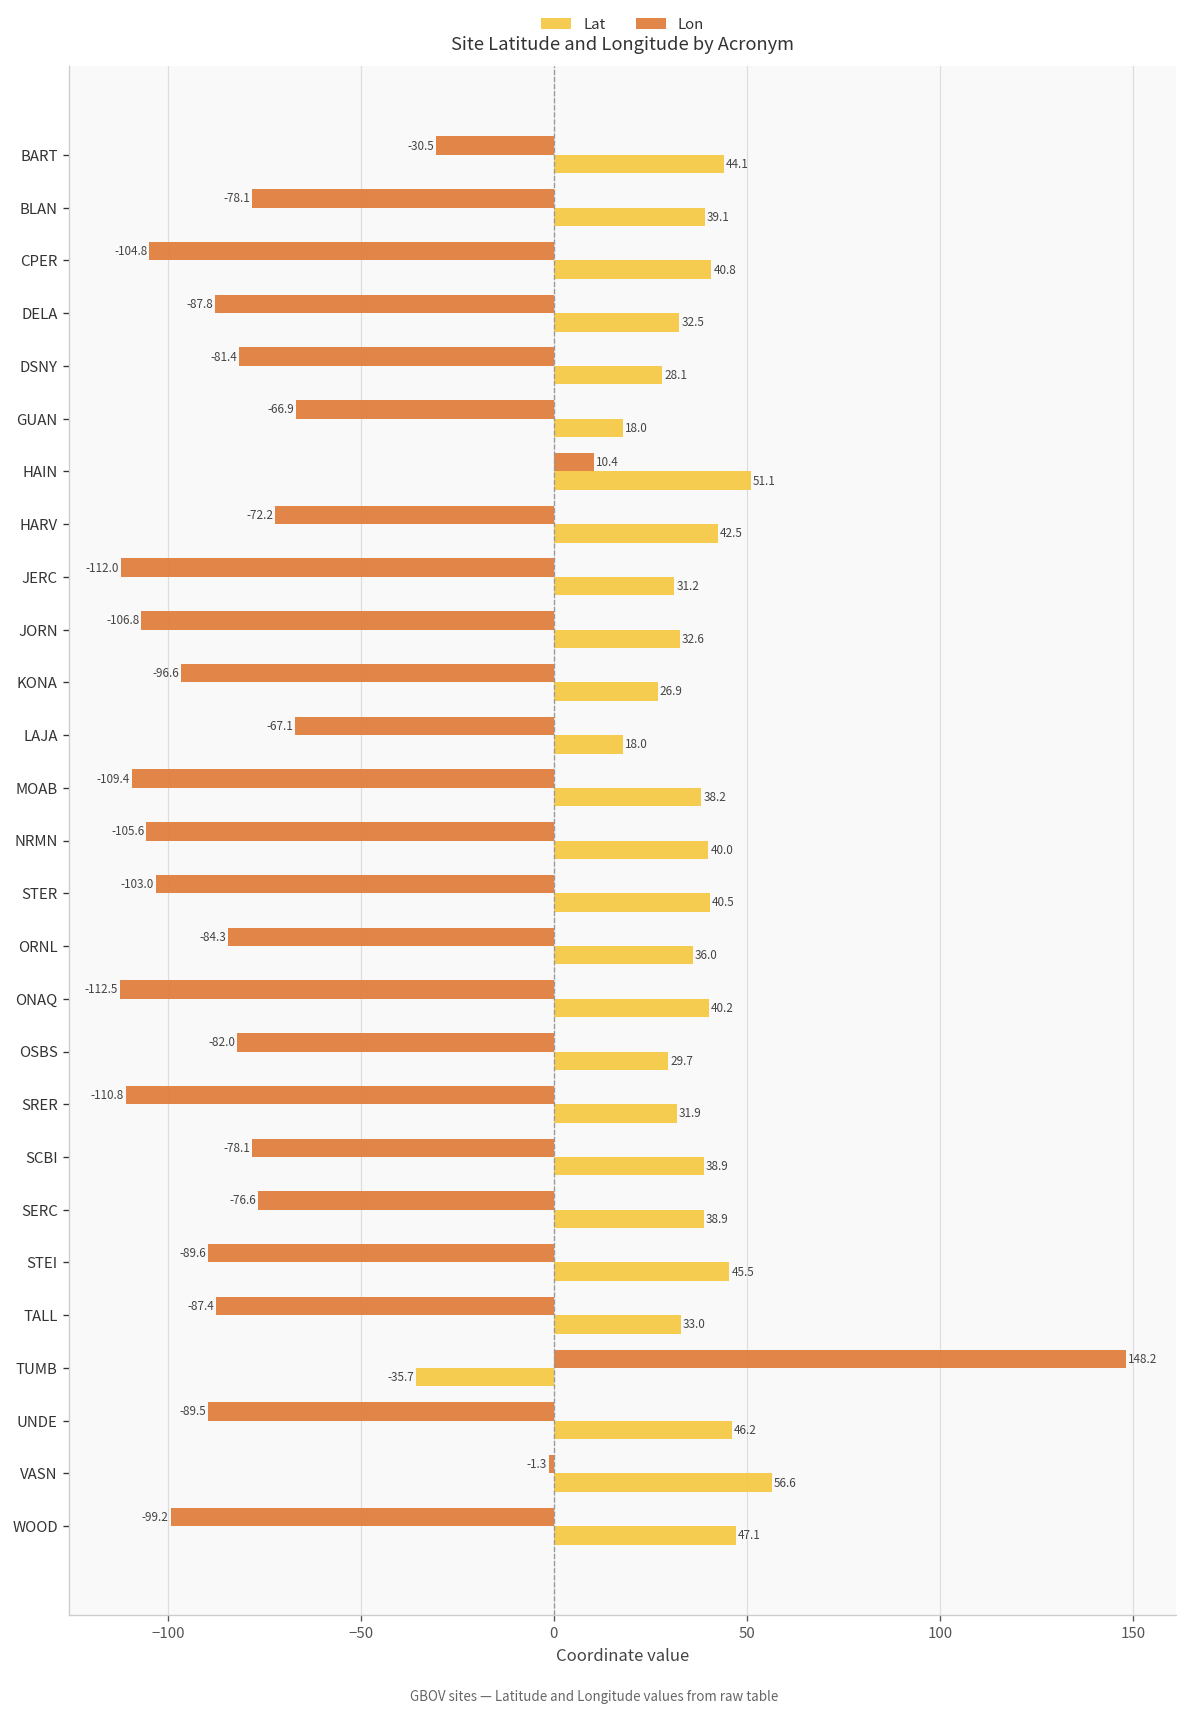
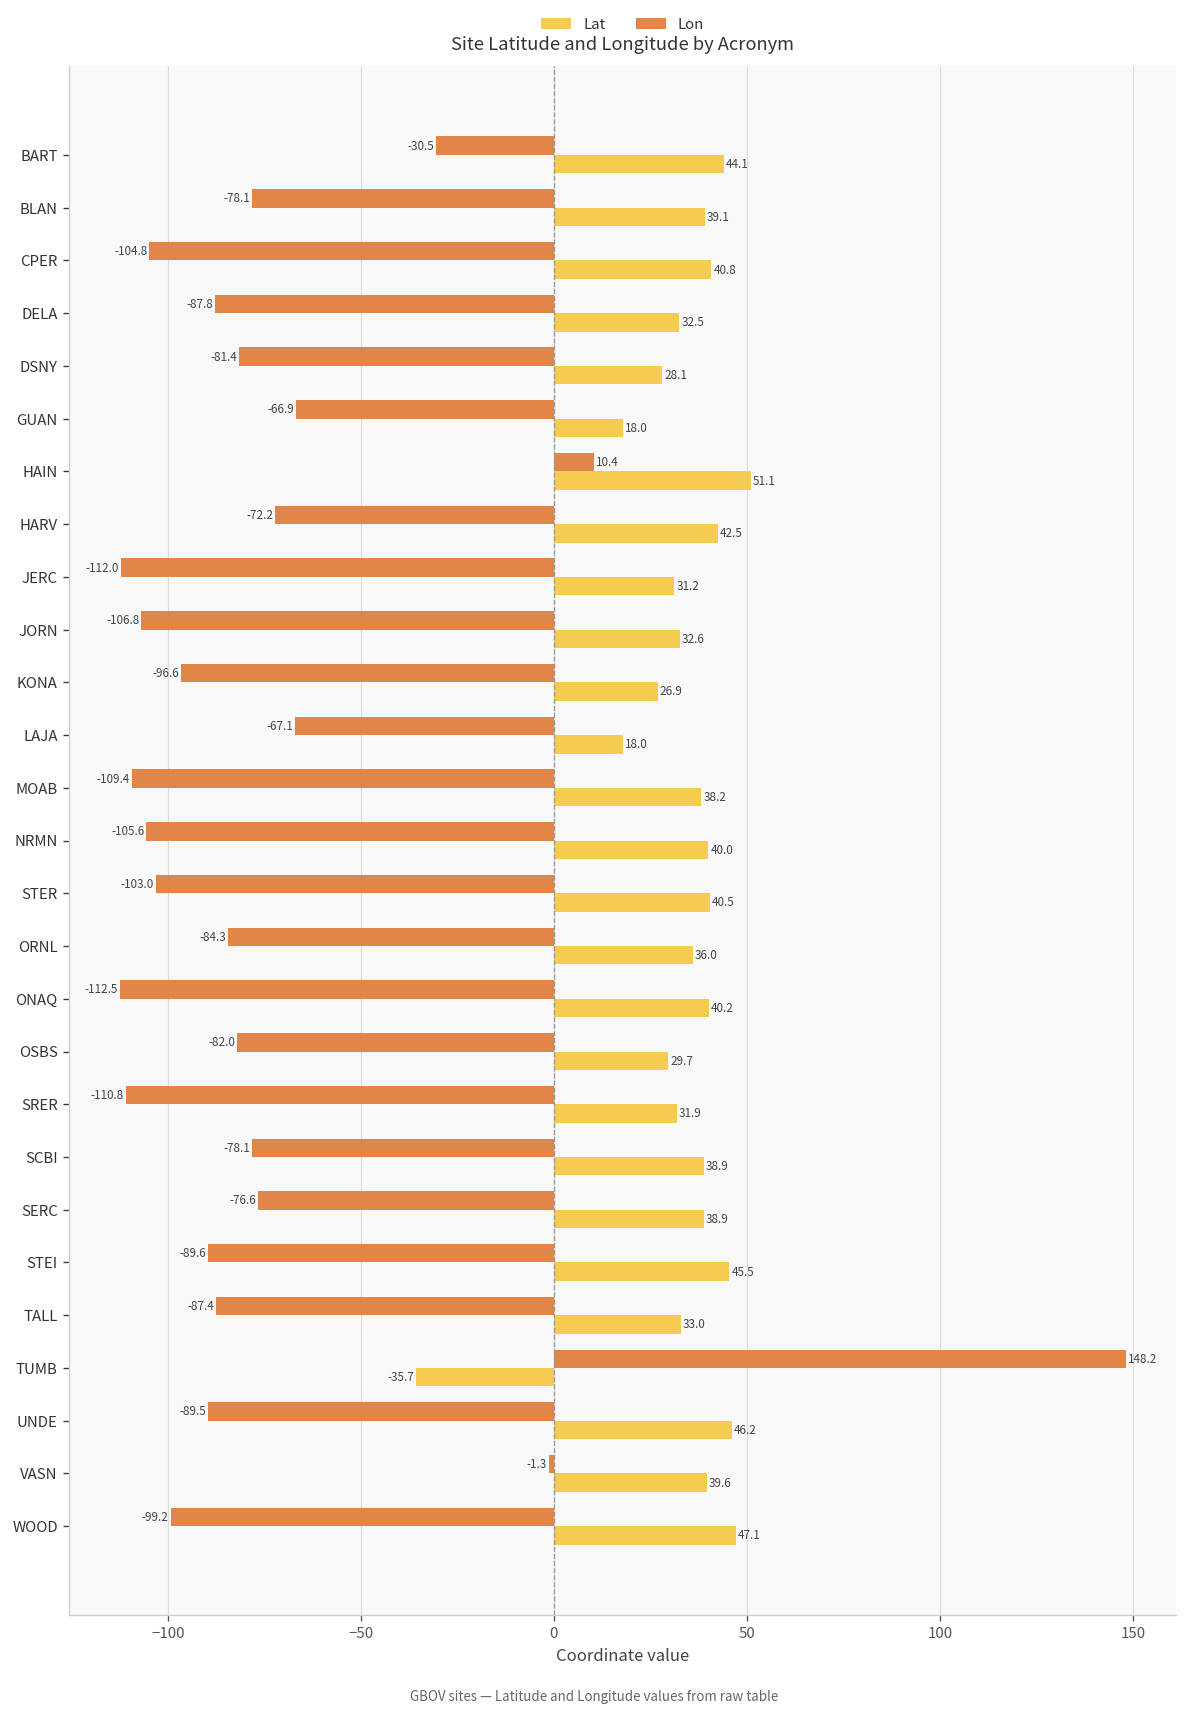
Lat, VASN: 56.6 -> 39.6
